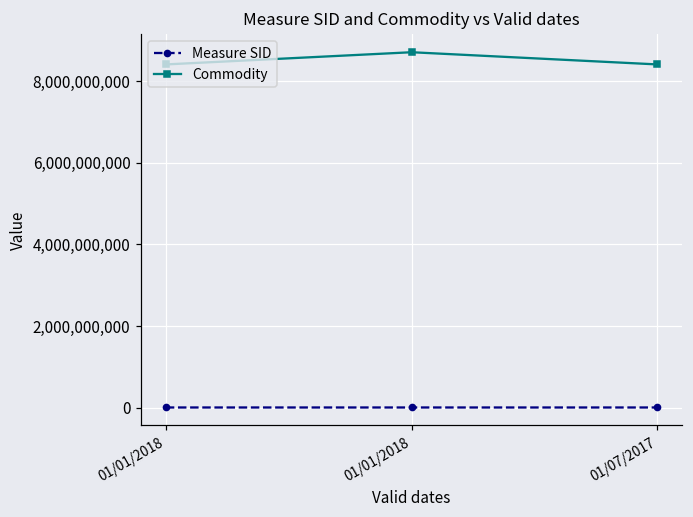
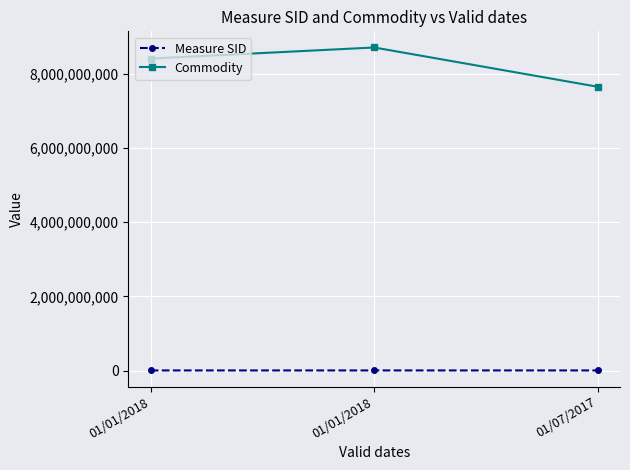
Commodity, 01/07/2017: 8,400,000,000 -> 7,700,000,000
